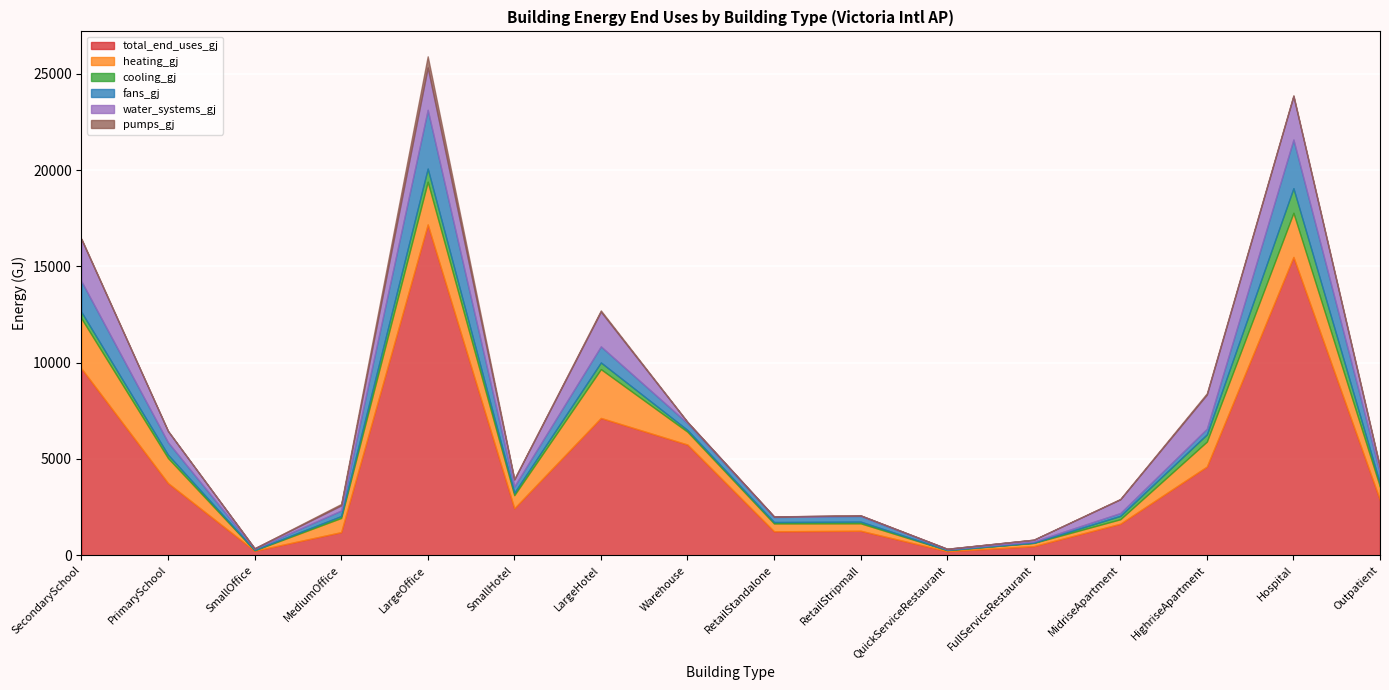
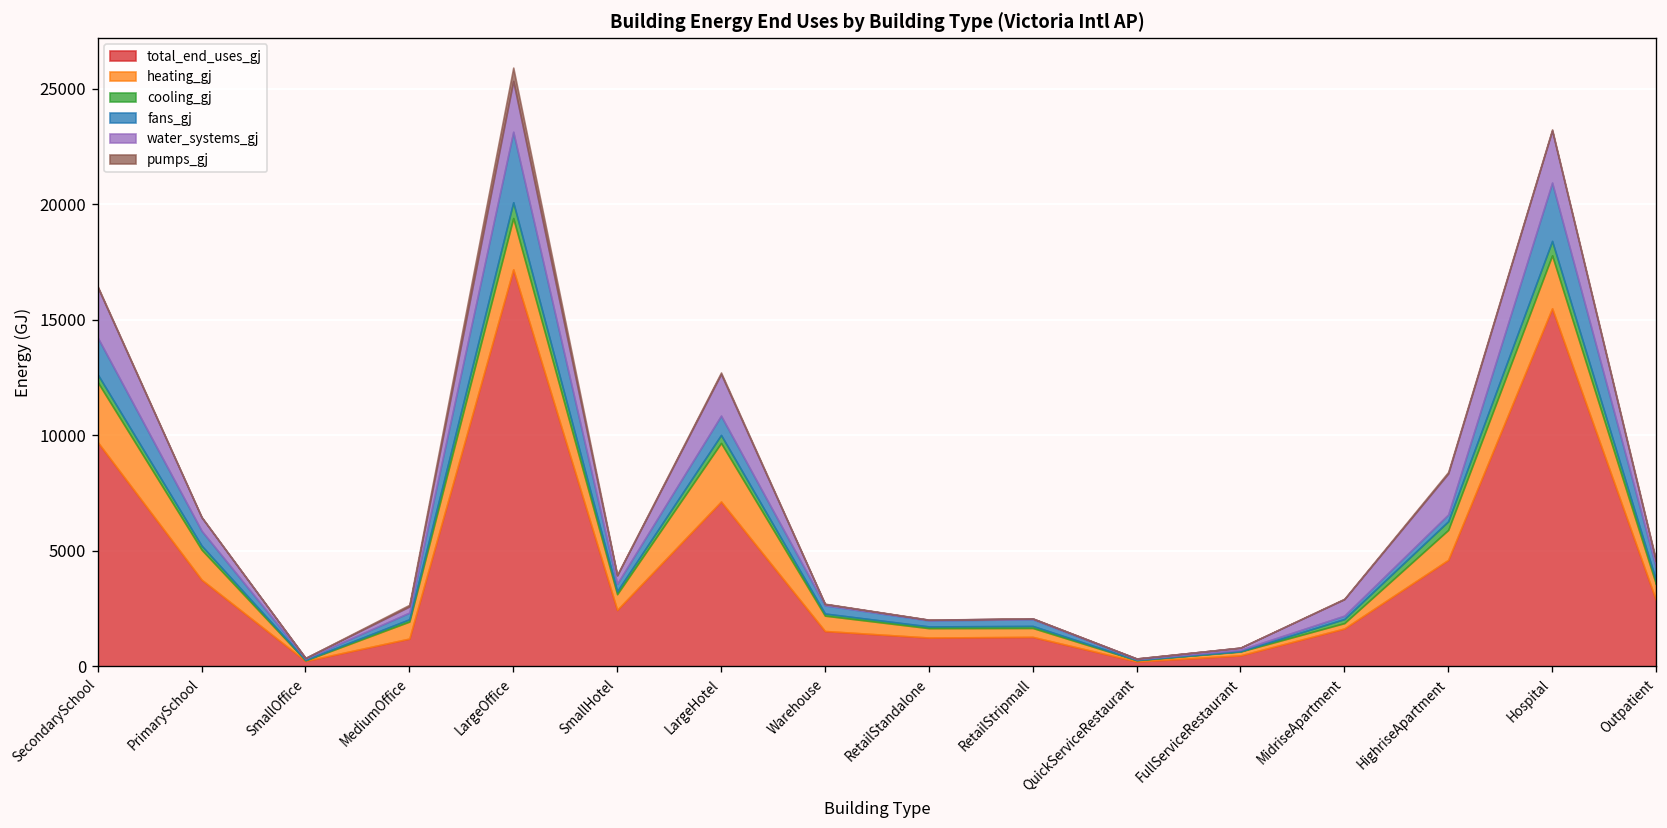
total_end_uses_gj, Warehouse: 5700 -> 1500
cooling_gj, Hospital: 1300 -> 600
